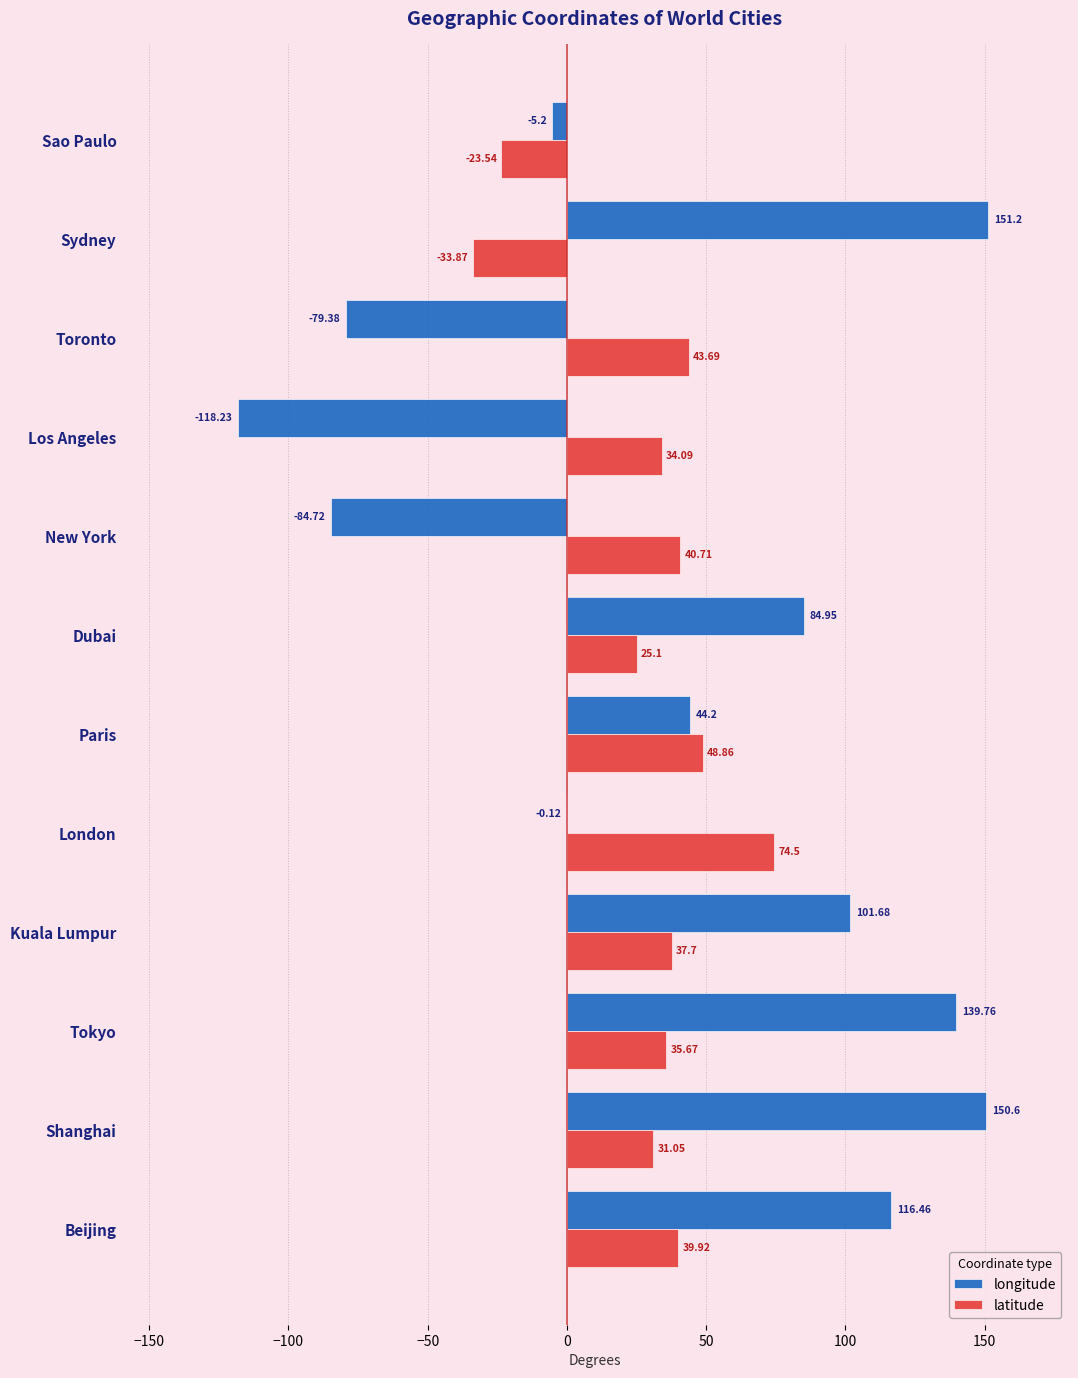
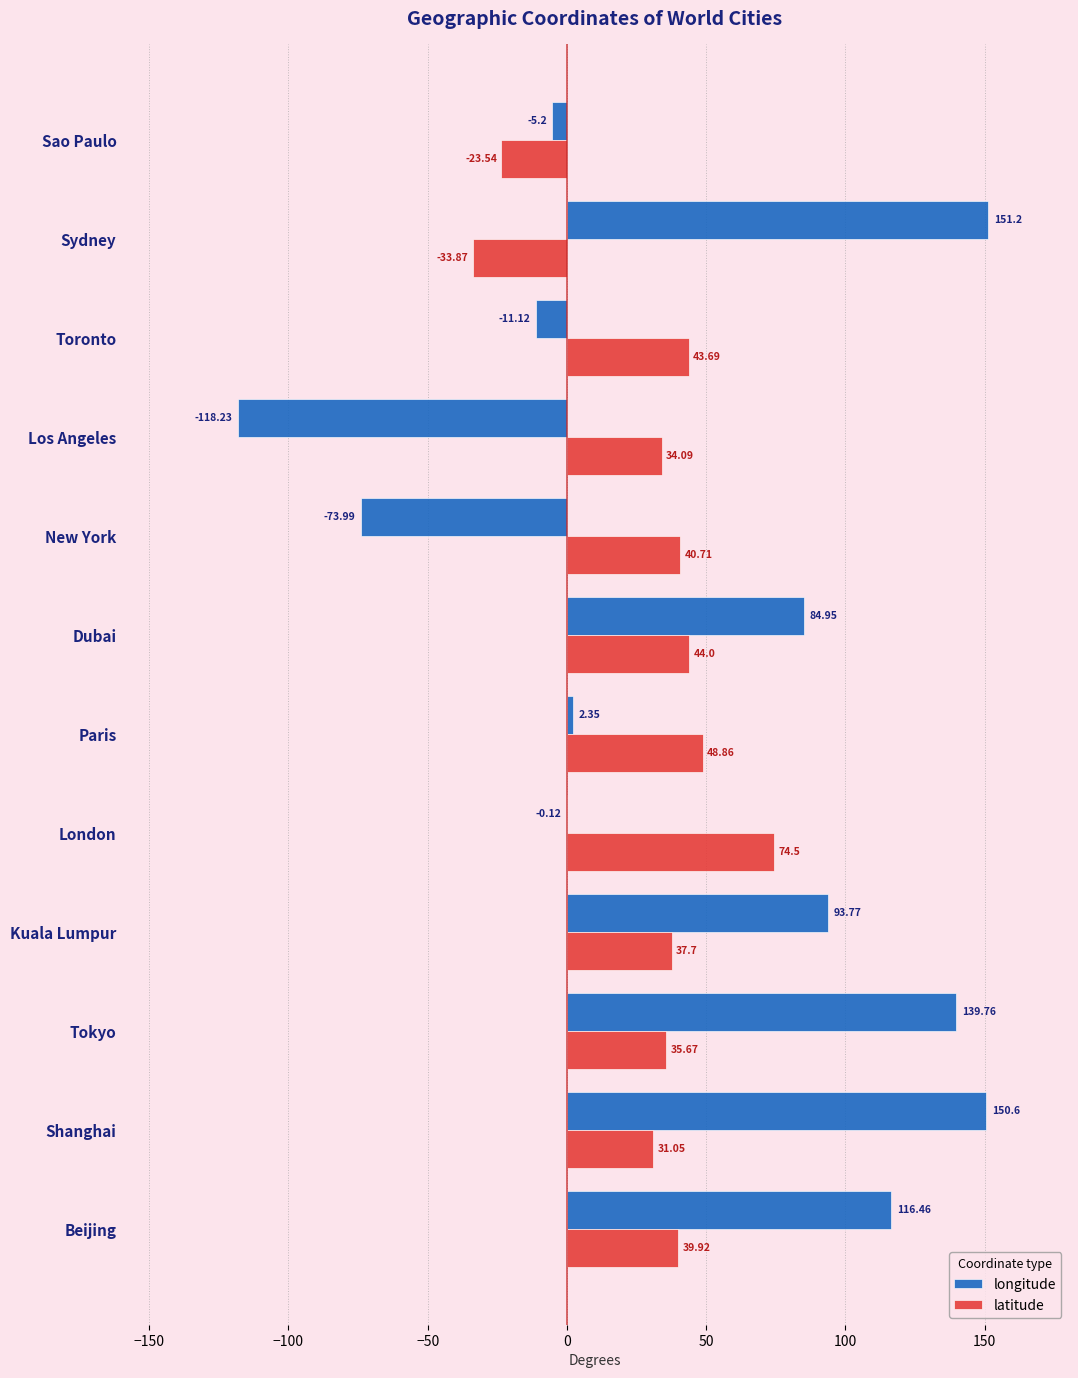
longitude, Toronto: -79.38 -> -11.12
longitude, New York: -84.72 -> -73.99
latitude, Dubai: 25.1 -> 44.0
longitude, Paris: 44.2 -> 2.35
longitude, Kuala Lumpur: 101.68 -> 93.77
